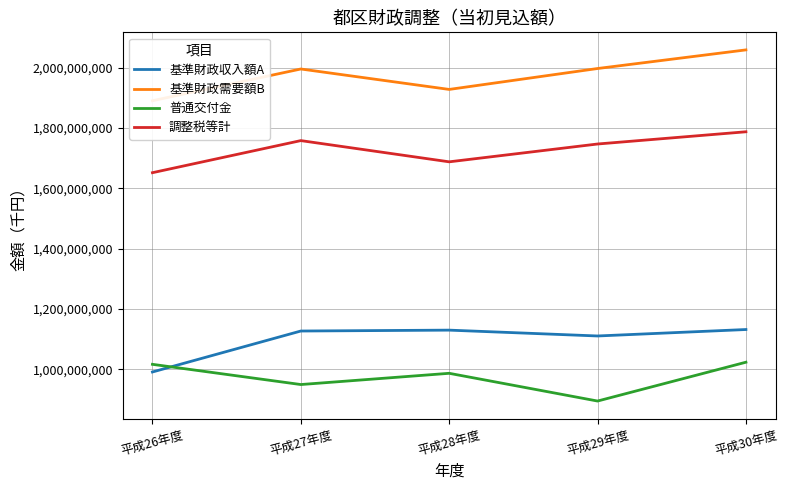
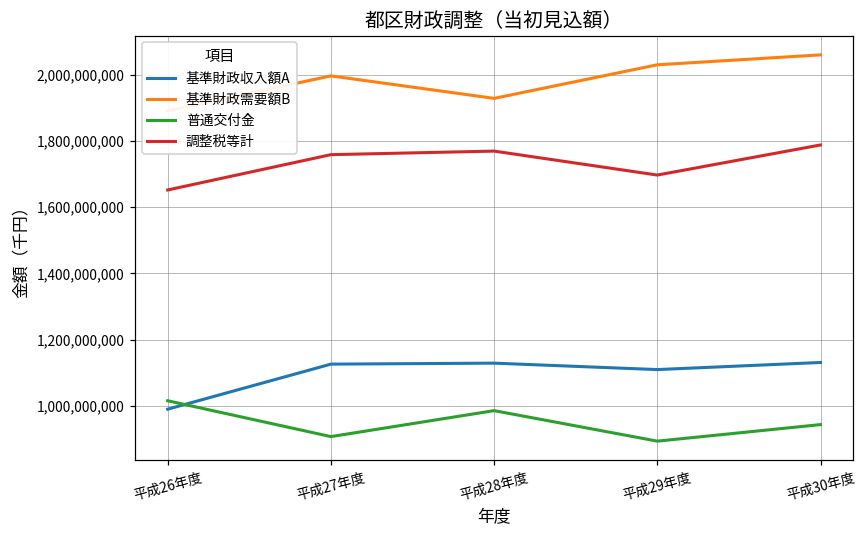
普通交付金, 平成27年度: 950,000,000 -> 910,000,000
調整税等計, 平成28年度: 1,690,000,000 -> 1,770,000,000
基準財政需要額B, 平成29年度: 2,000,000,000 -> 2,030,000,000
調整税等計, 平成29年度: 1,750,000,000 -> 1,700,000,000
普通交付金, 平成30年度: 1,020,000,000 -> 940,000,000
